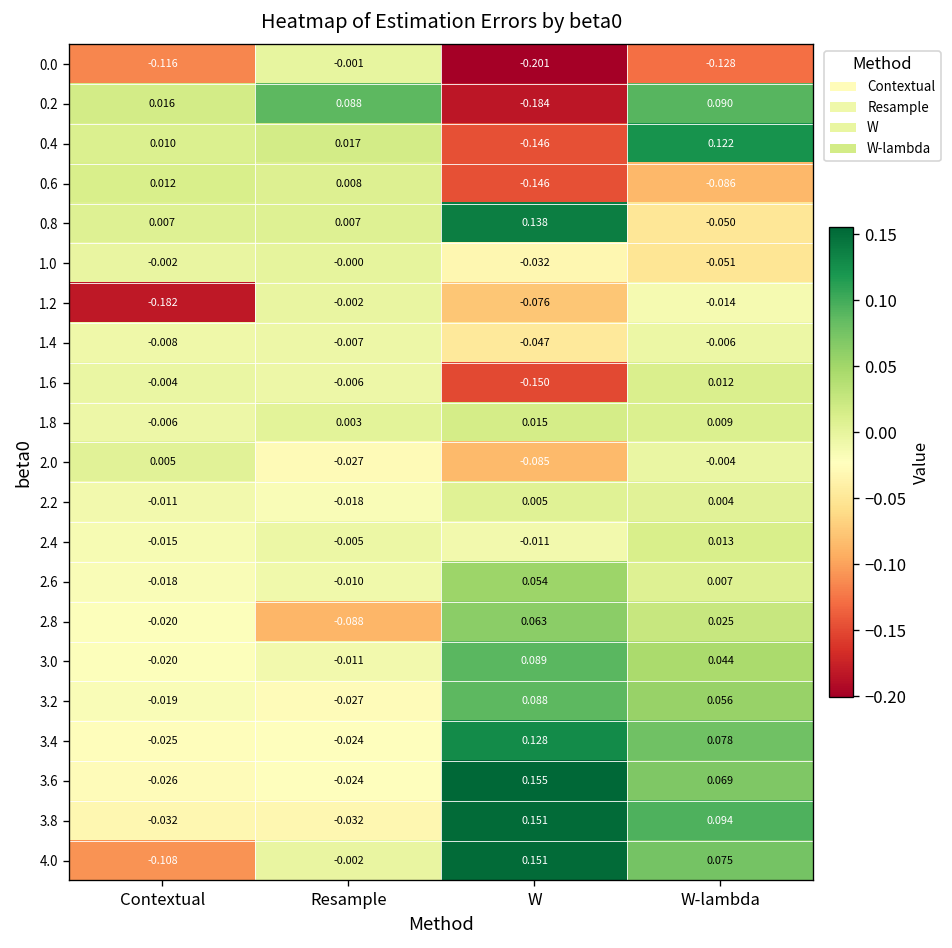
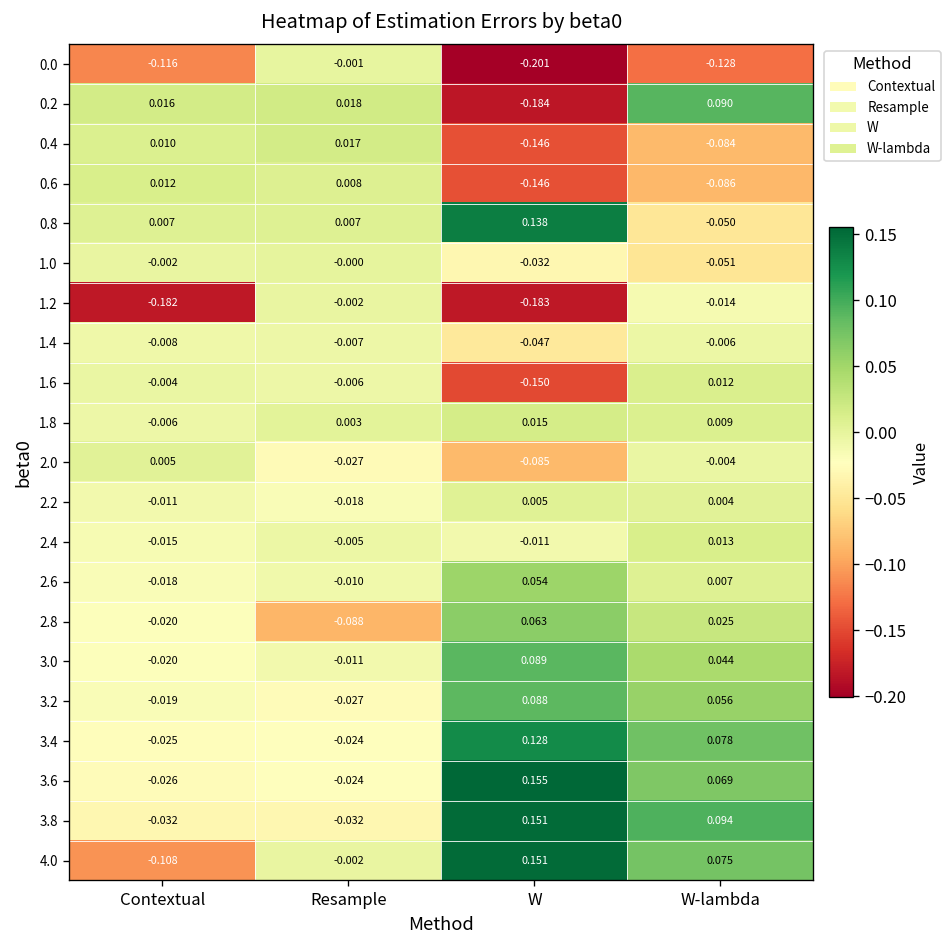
0.2, Resample: 0.088 -> 0.018
0.4, W-lambda: 0.122 -> -0.084
1.2, W: -0.076 -> -0.183
